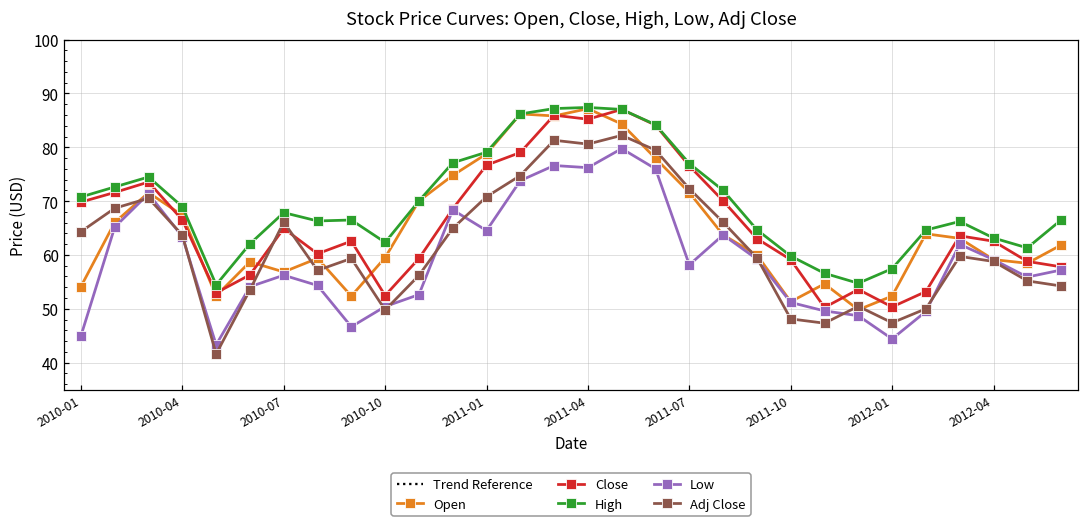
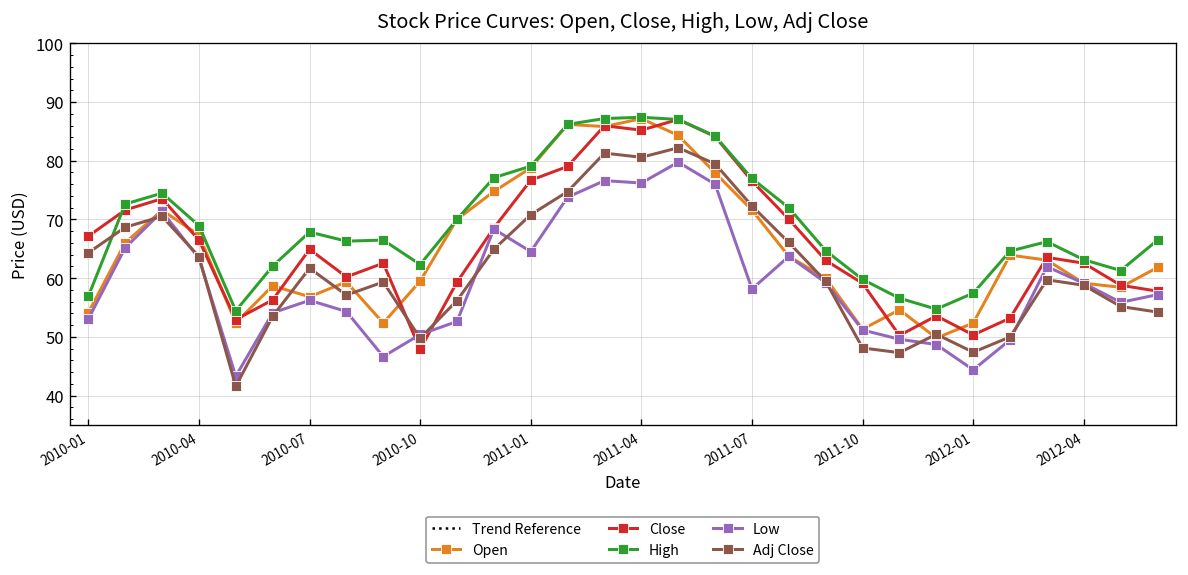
Close, 2010-01: 70 -> 67
High, 2010-01: 71 -> 57
Low, 2010-01: 45 -> 53
Adj Close, 2010-07: 66 -> 62
Close, 2010-10: 52 -> 48
